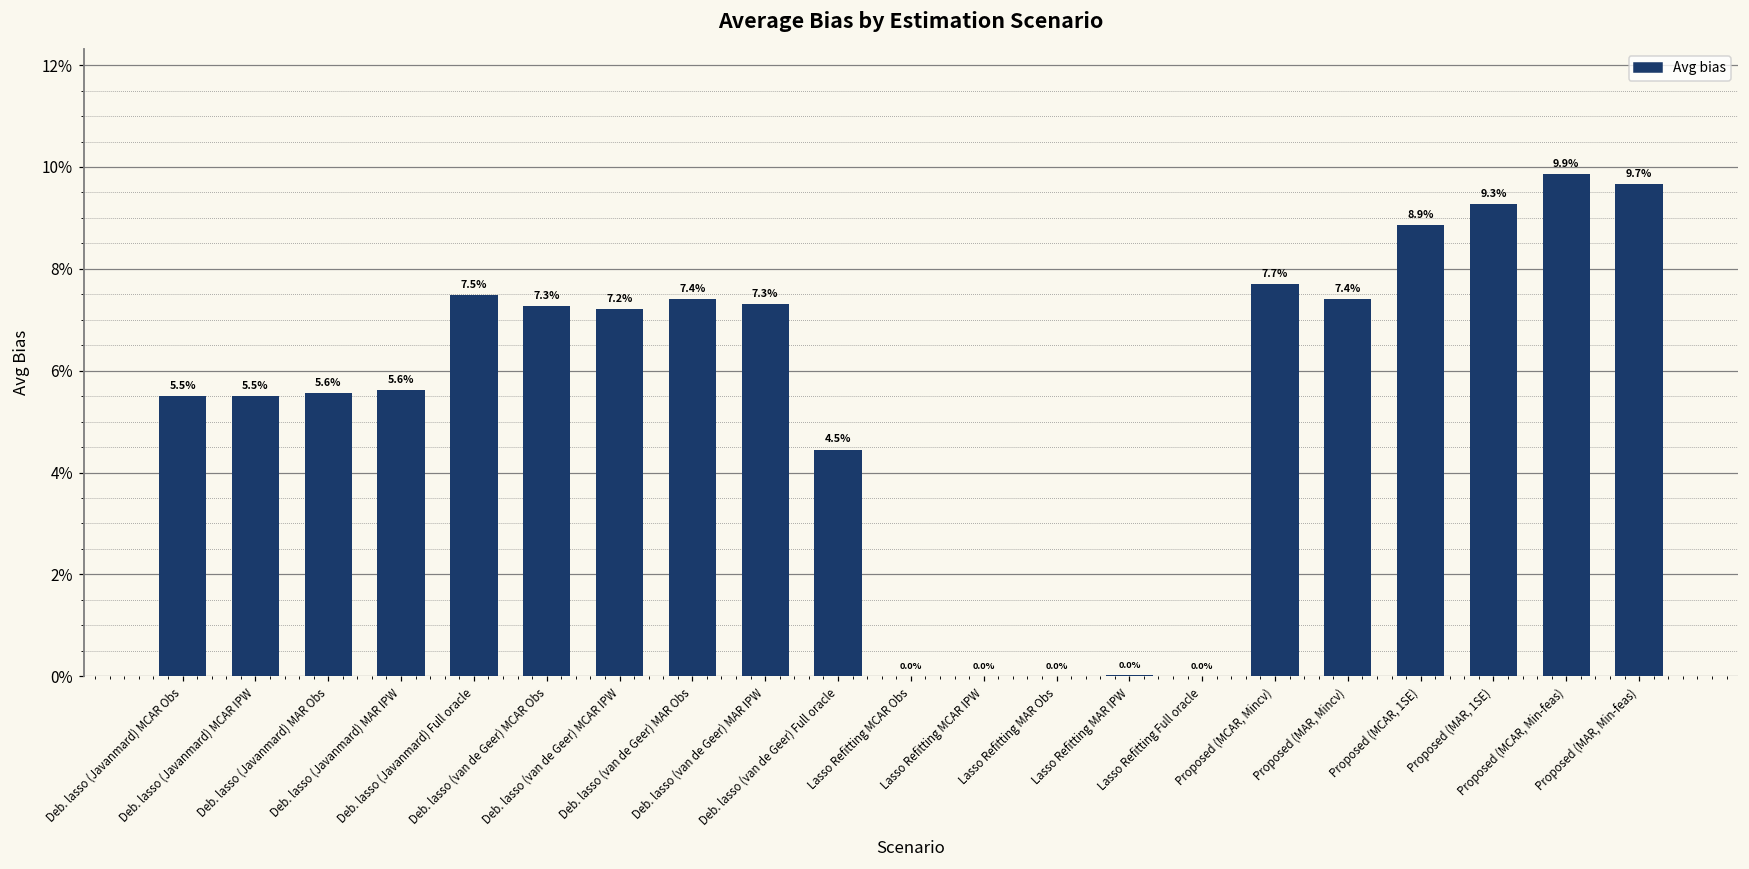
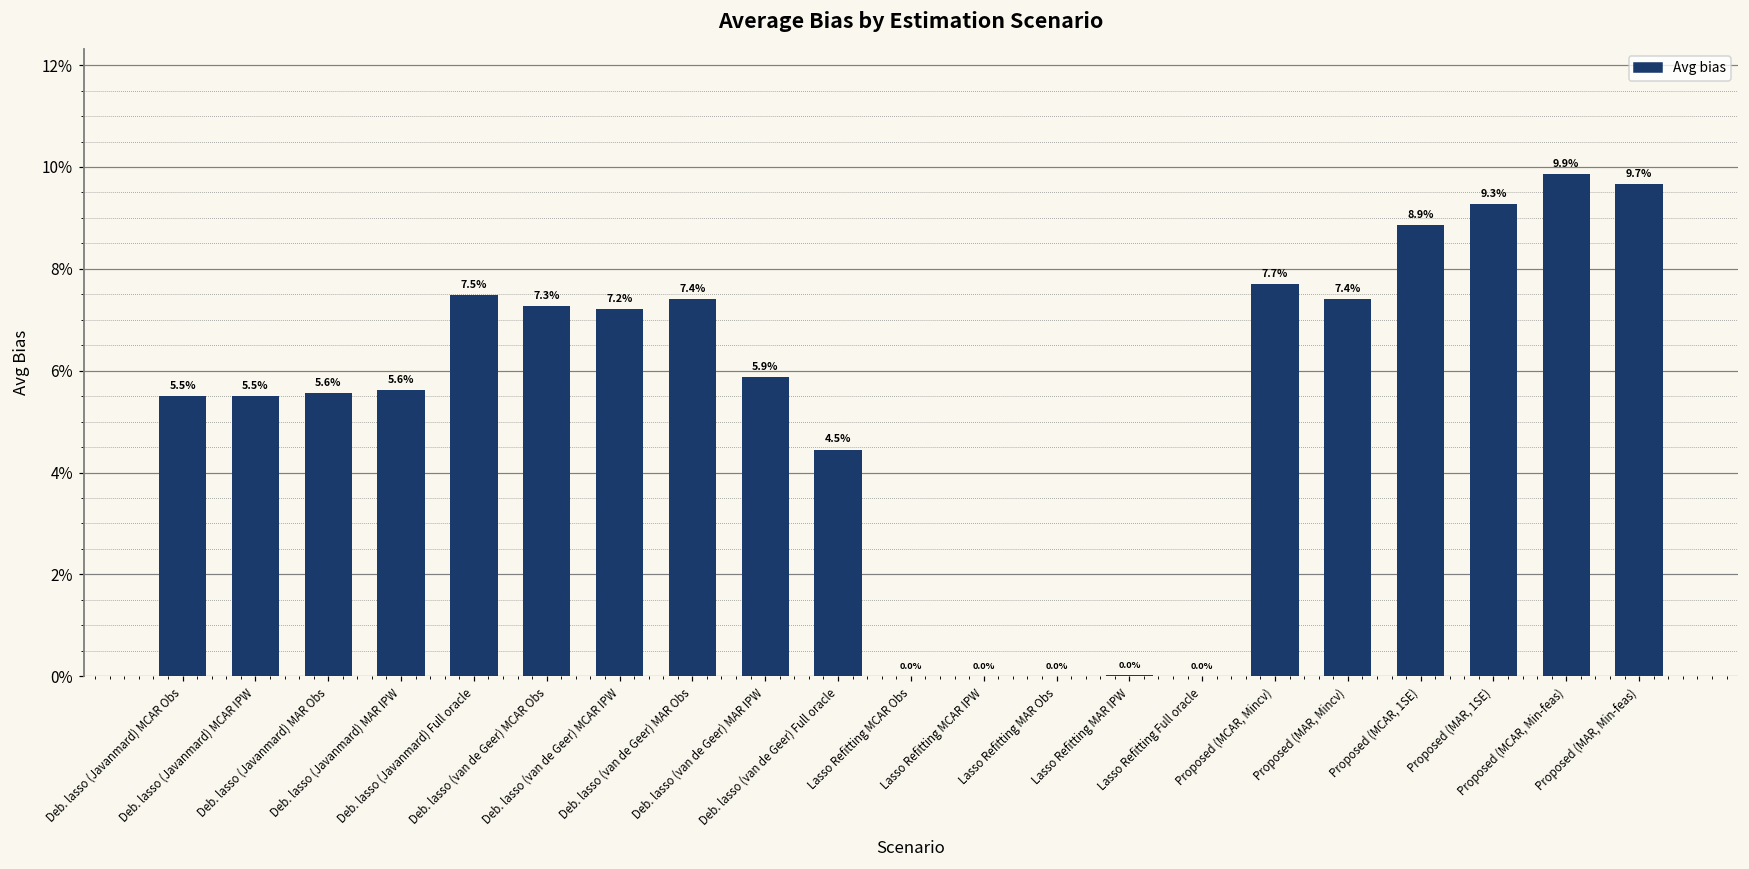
Deb. lasso (van de Geer) MAR IPW: 7.3% -> 5.9%
